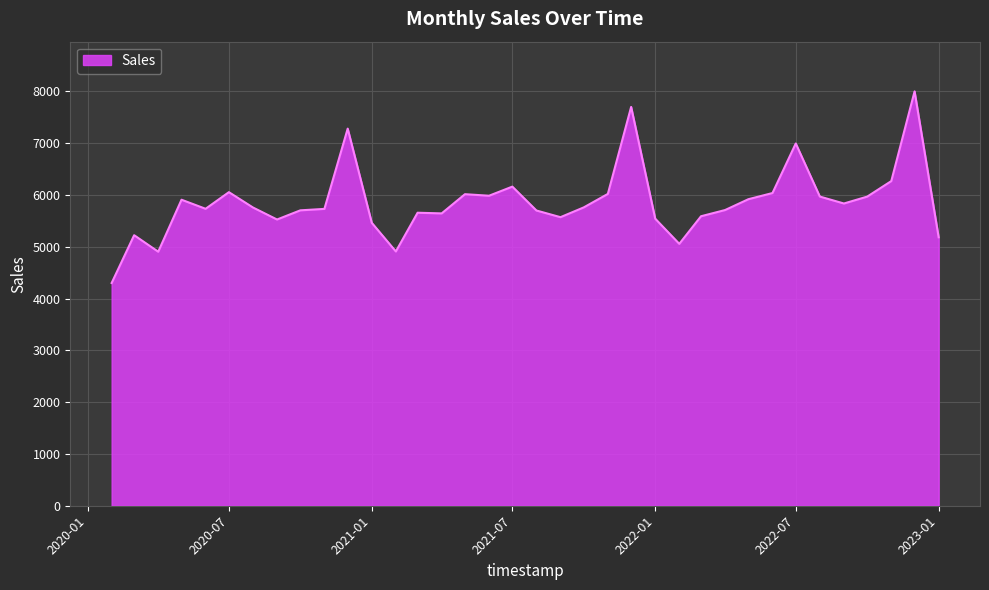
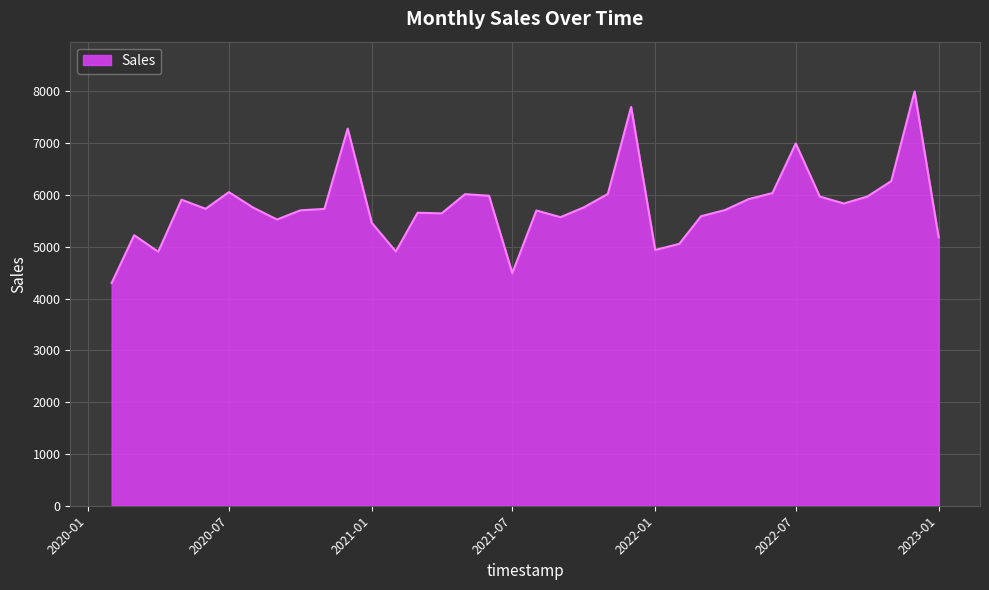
2021-07: 6200 -> 4500
2022-01: 5500 -> 4900
